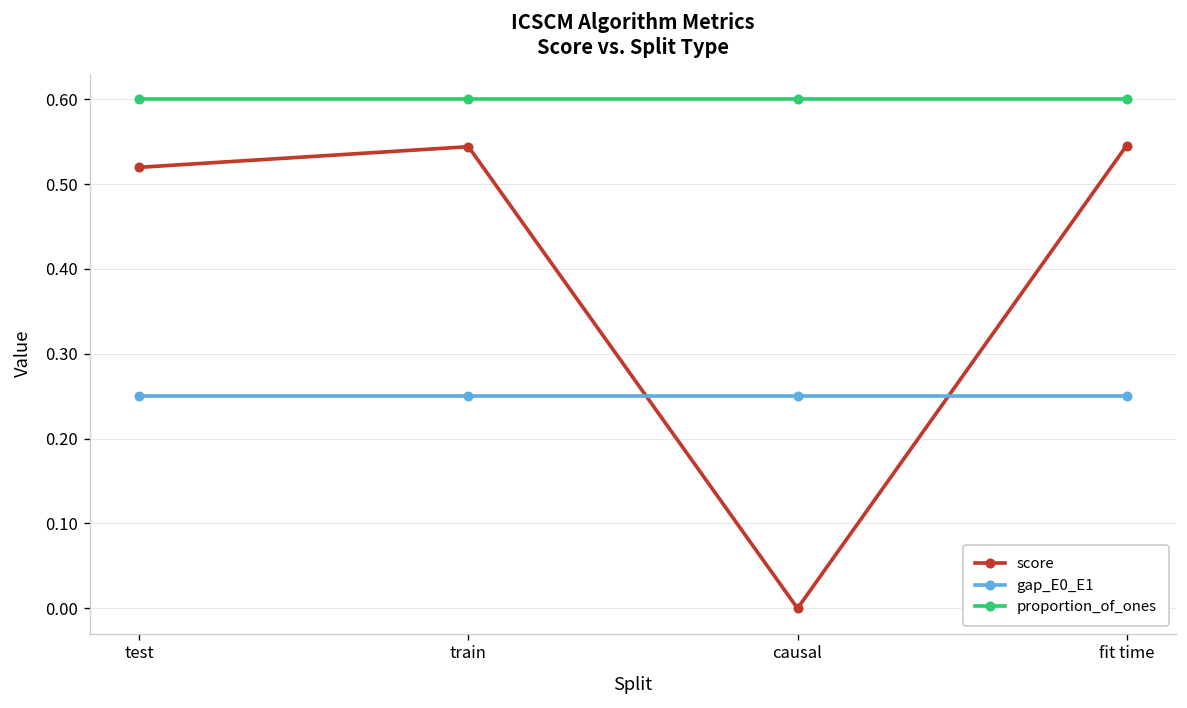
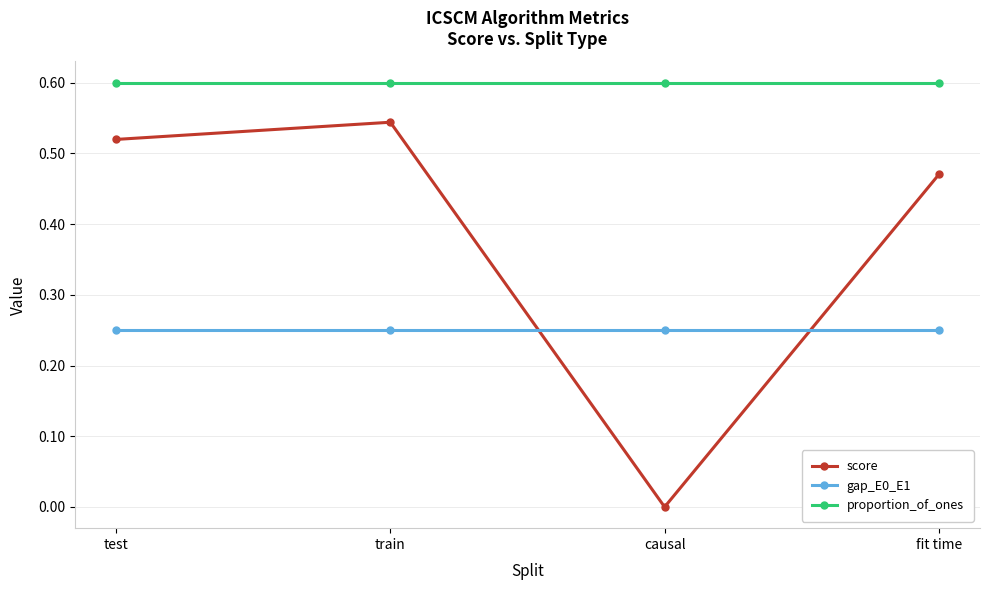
score, fit time: 0.55 -> 0.47
